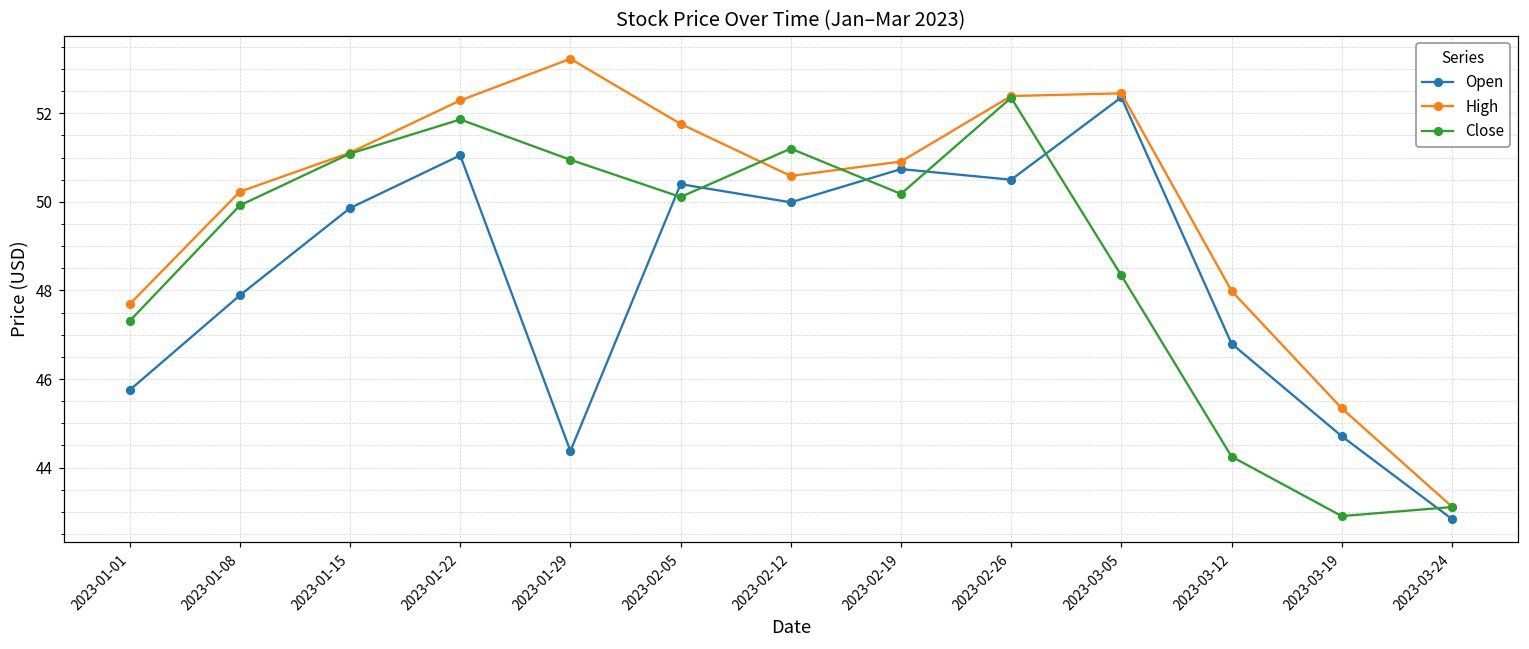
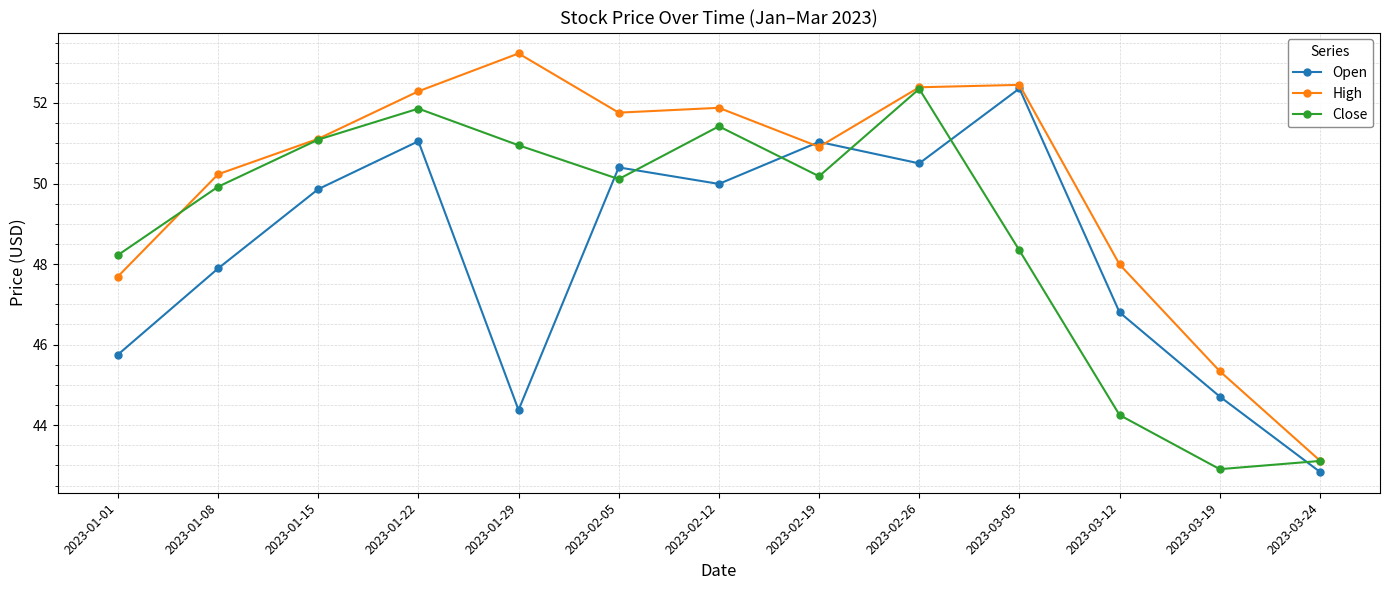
Close, 2023-01-01: 47.3 -> 48.2
High, 2023-02-12: 50.6 -> 51.9
Close, 2023-02-12: 51.2 -> 51.4
Open, 2023-02-19: 50.7 -> 51.0
